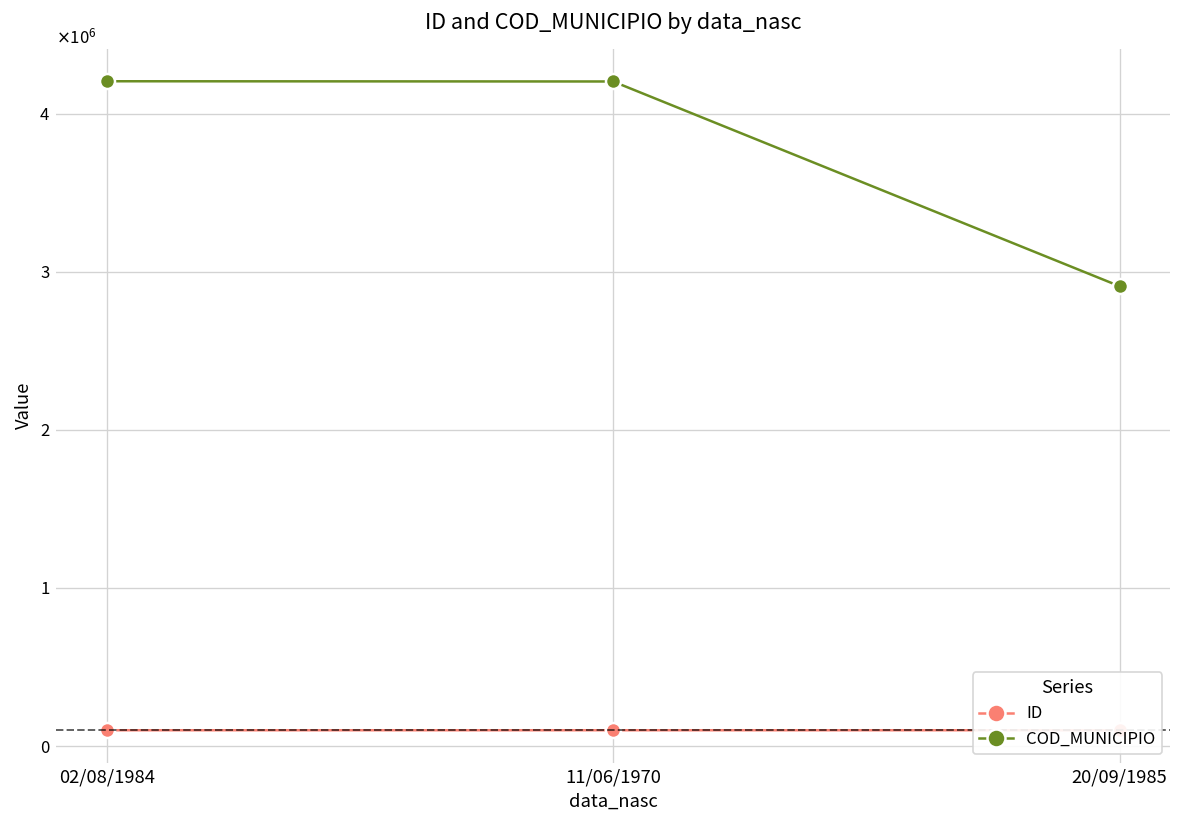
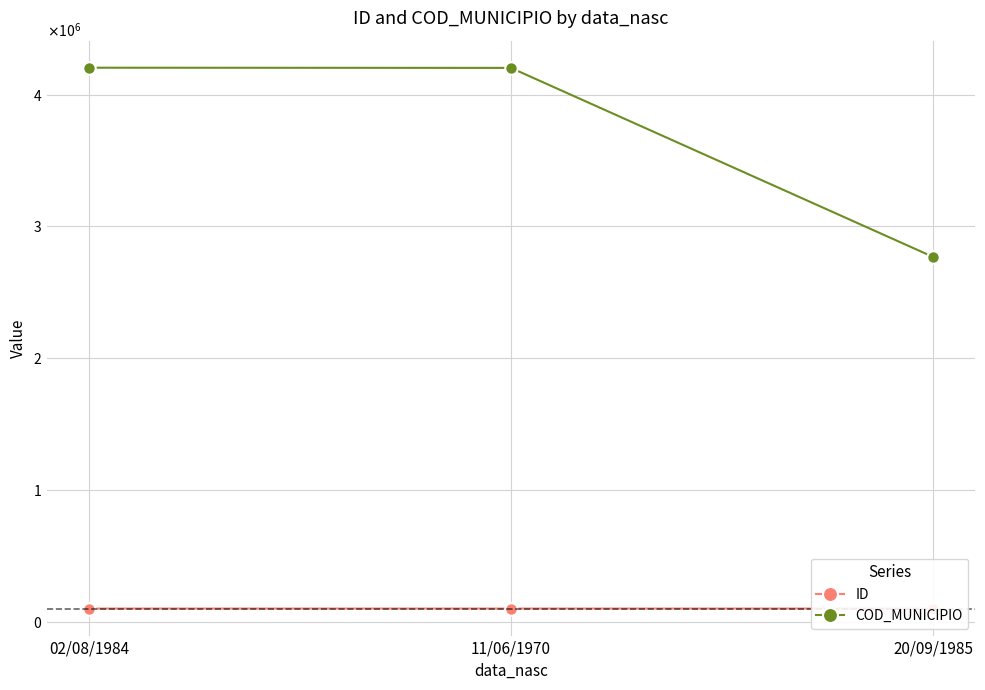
COD_MUNICIPIO, 20/09/1985: 2910000 -> 2770000
